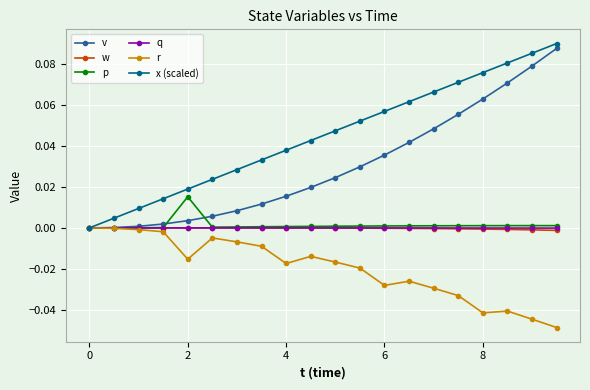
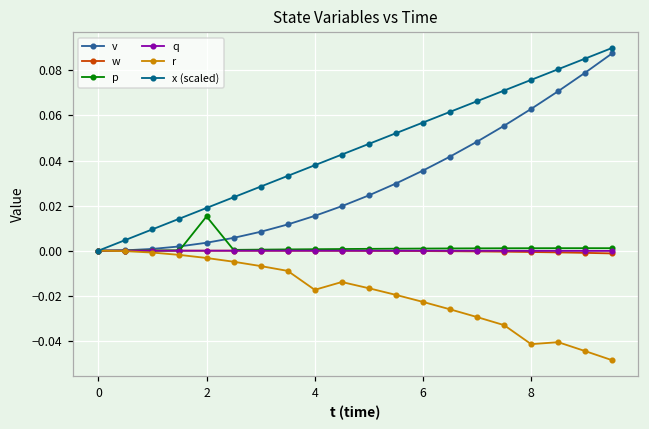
r, 2: -0.015 -> -0.003
r, 6: -0.028 -> -0.023
